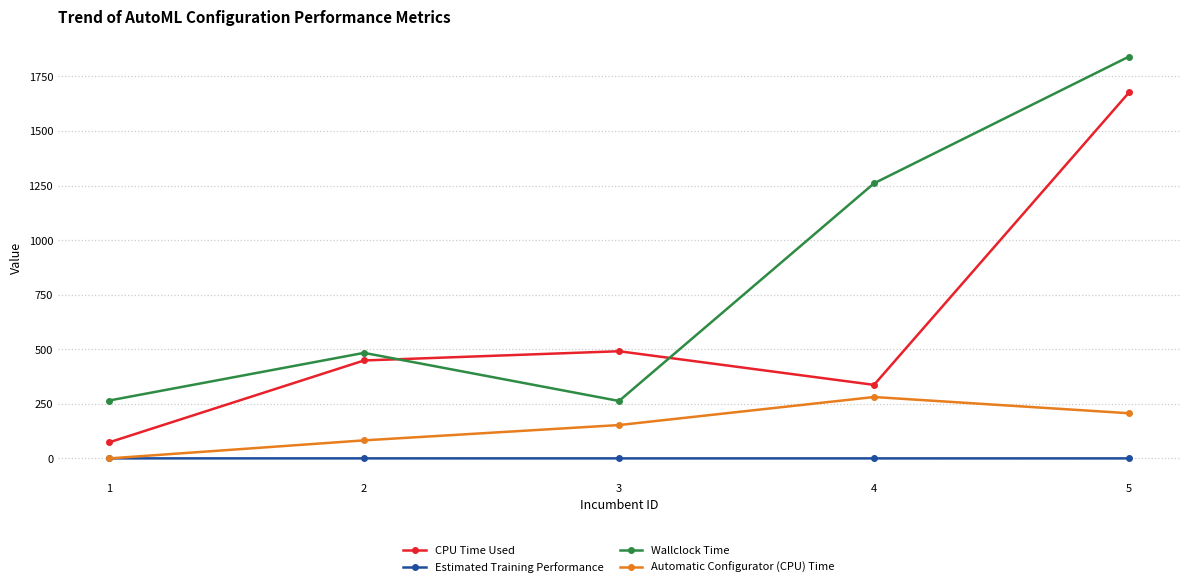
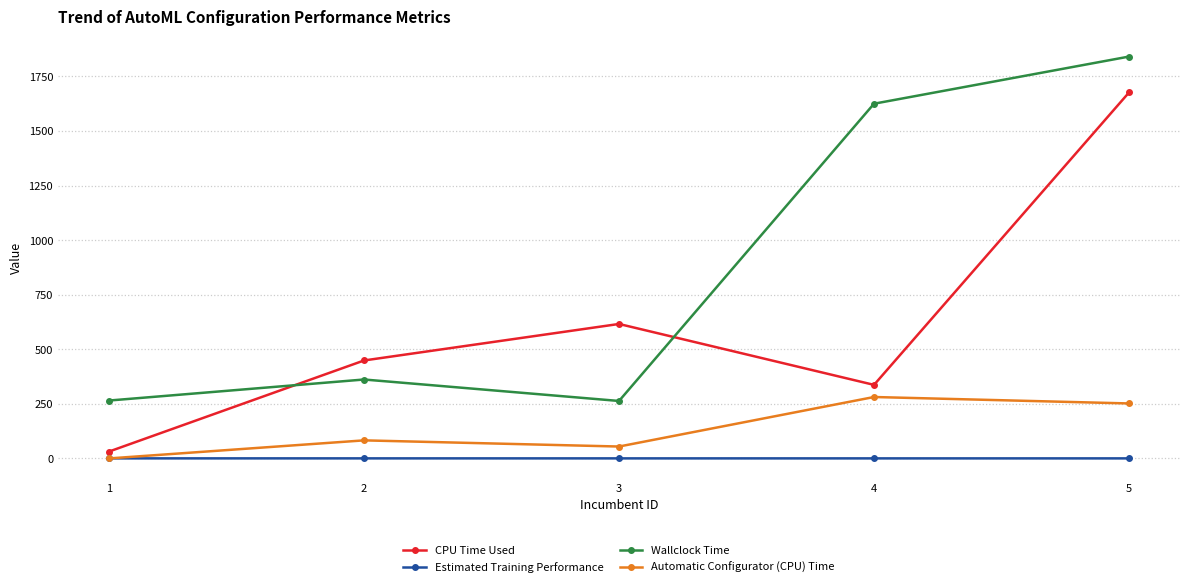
CPU Time Used, 1: 70 -> 30
Wallclock Time, 2: 480 -> 360
CPU Time Used, 3: 490 -> 620
Automatic Configurator (CPU) Time, 3: 150 -> 50
Wallclock Time, 4: 1260 -> 1620
Automatic Configurator (CPU) Time, 5: 210 -> 250
